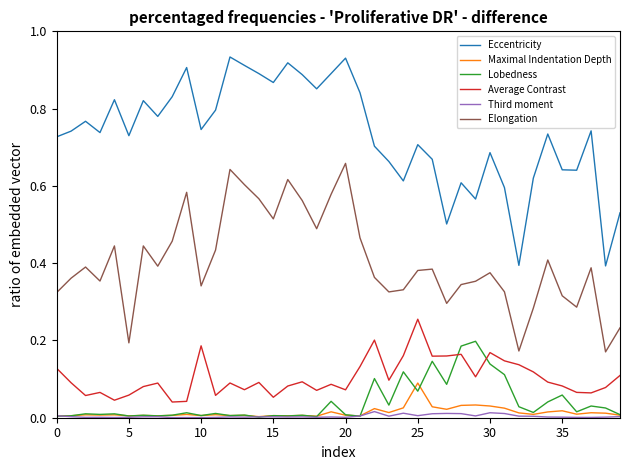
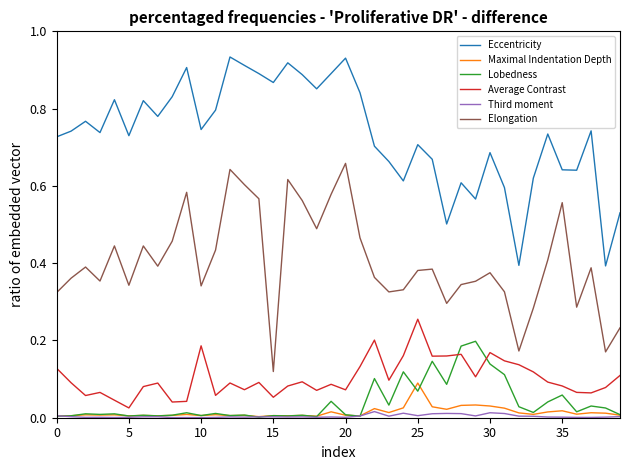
Average Contrast, 5: 0.06 -> 0.03
Elongation, 5: 0.19 -> 0.34
Elongation, 15: 0.51 -> 0.12
Elongation, 35: 0.32 -> 0.56
